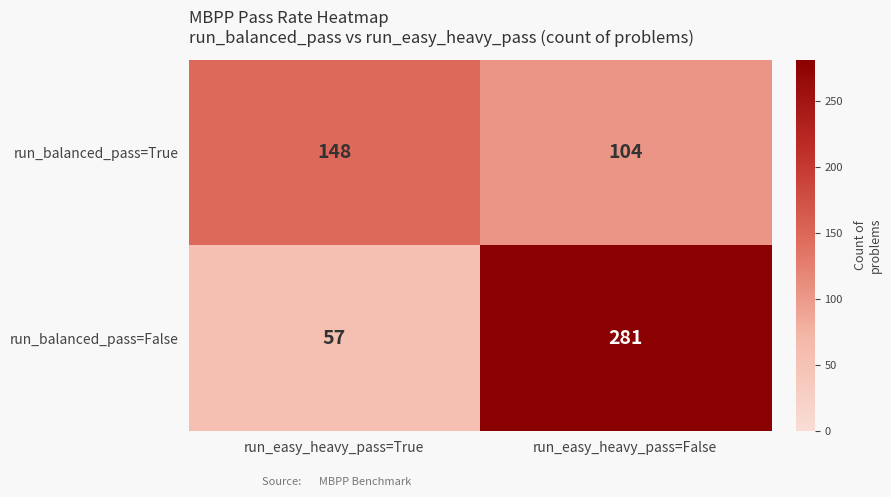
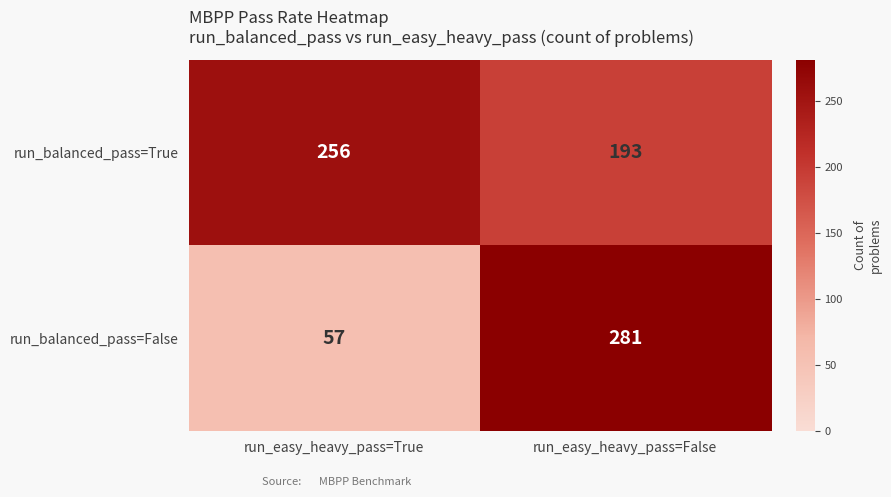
run_balanced_pass=True, run_easy_heavy_pass=True: 148 -> 256
run_balanced_pass=True, run_easy_heavy_pass=False: 104 -> 193
